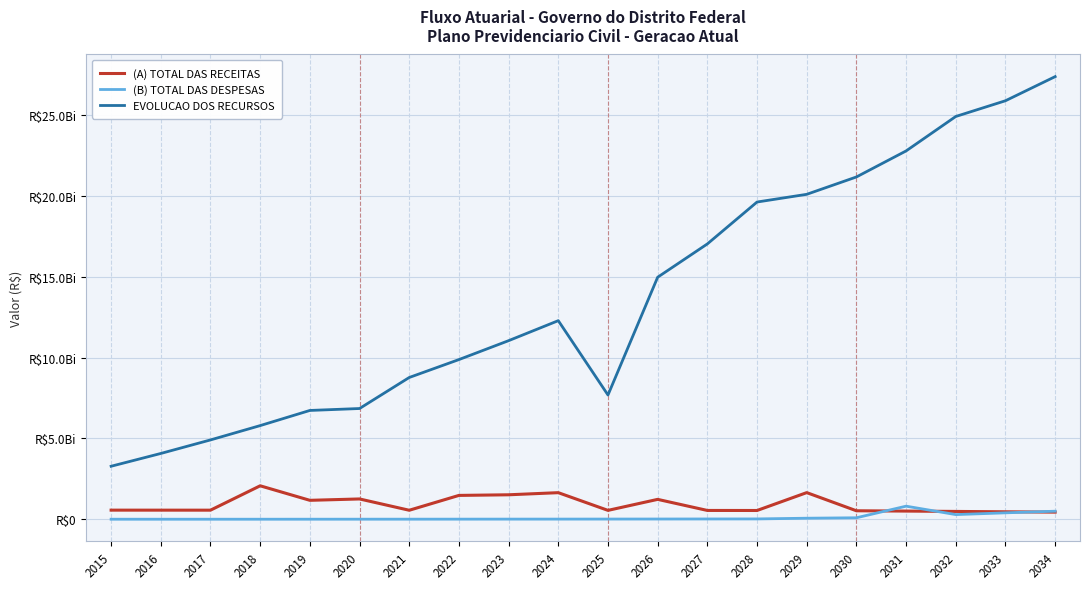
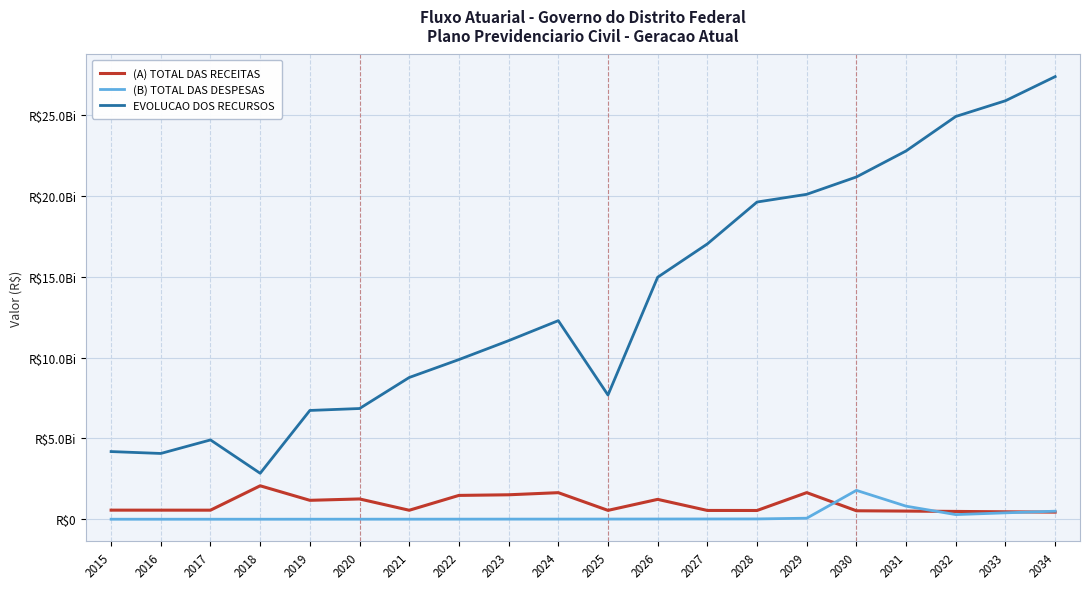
EVOLUCAO DOS RECURSOS, 2015: R$3.3Bi -> R$4.2Bi
EVOLUCAO DOS RECURSOS, 2018: R$5.8Bi -> R$2.8Bi
(B) TOTAL DAS DESPESAS, 2030: R$0.1Bi -> R$1.8Bi
